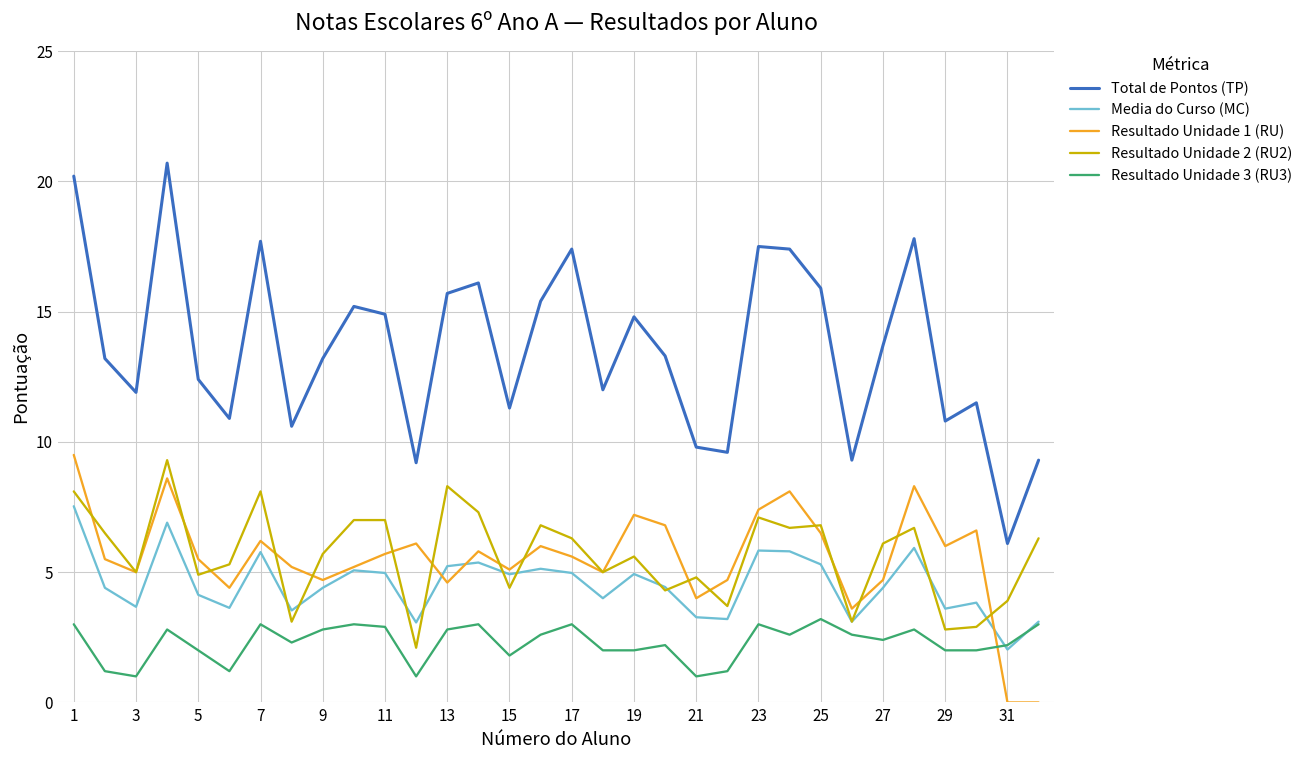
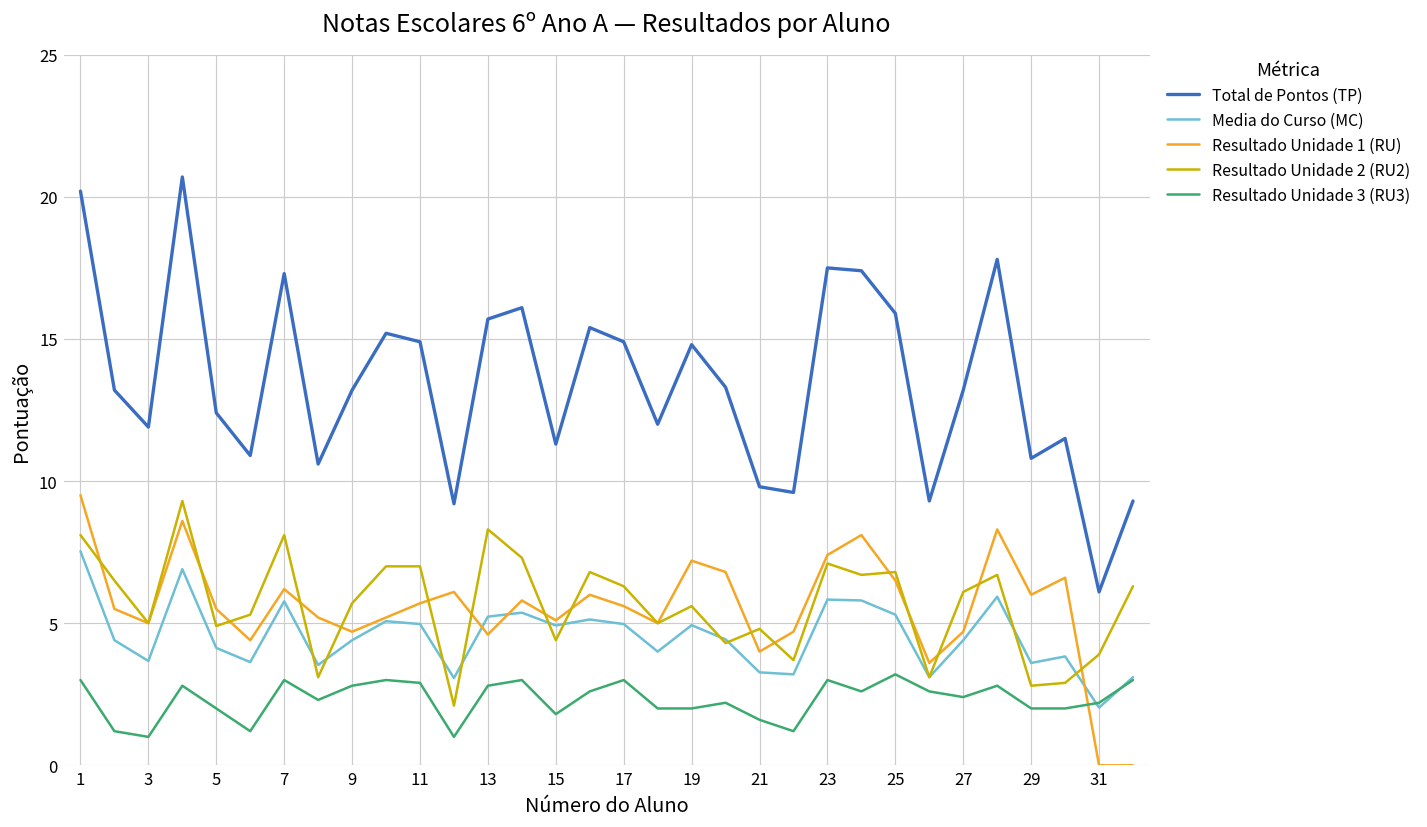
Total de Pontos (TP), 7: 17.7 -> 17.3
Total de Pontos (TP), 17: 17.4 -> 14.9
Resultado Unidade 3 (RU3), 21: 1.0 -> 1.6
Total de Pontos (TP), 27: 13.7 -> 13.2
